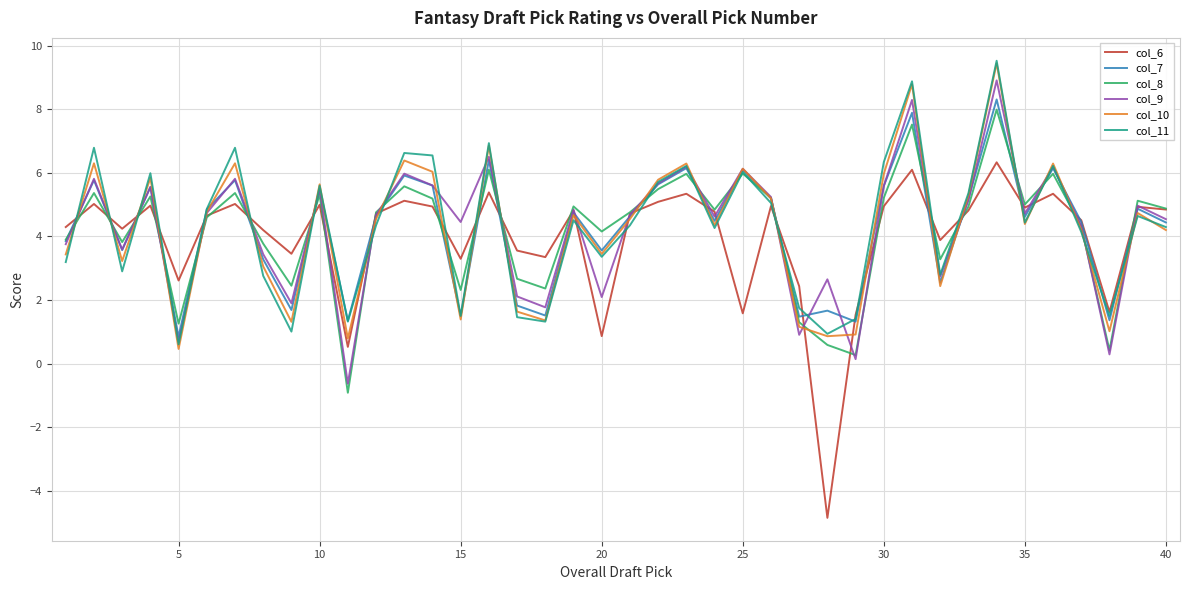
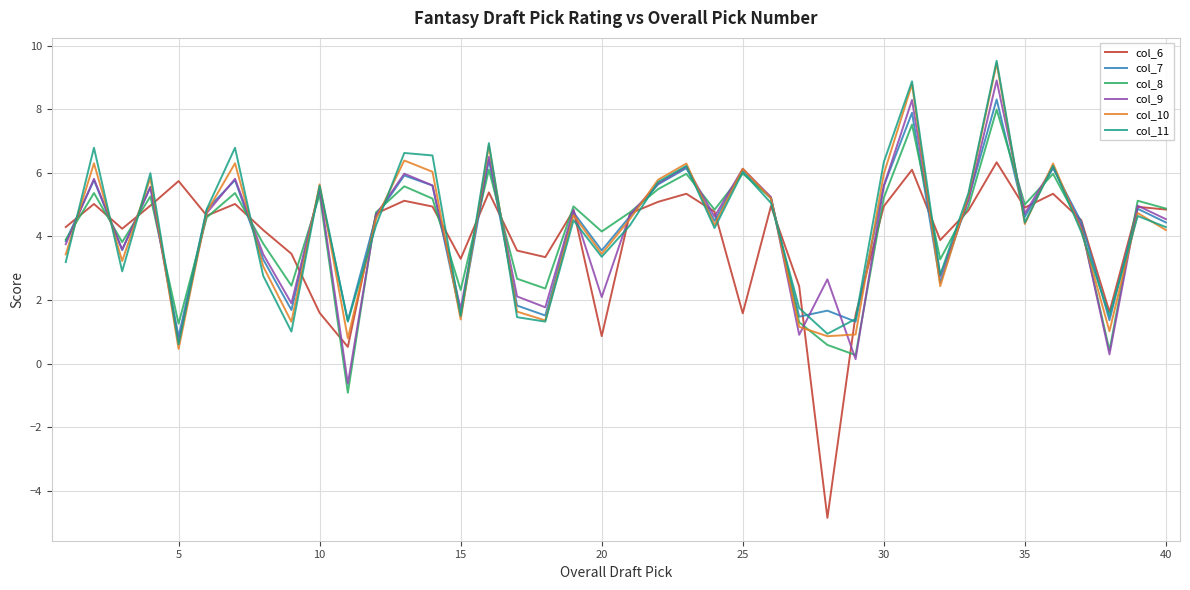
col_6, 5: 2.6 -> 5.7
col_6, 10: 5.0 -> 1.6
col_9, 15: 4.5 -> 1.7
